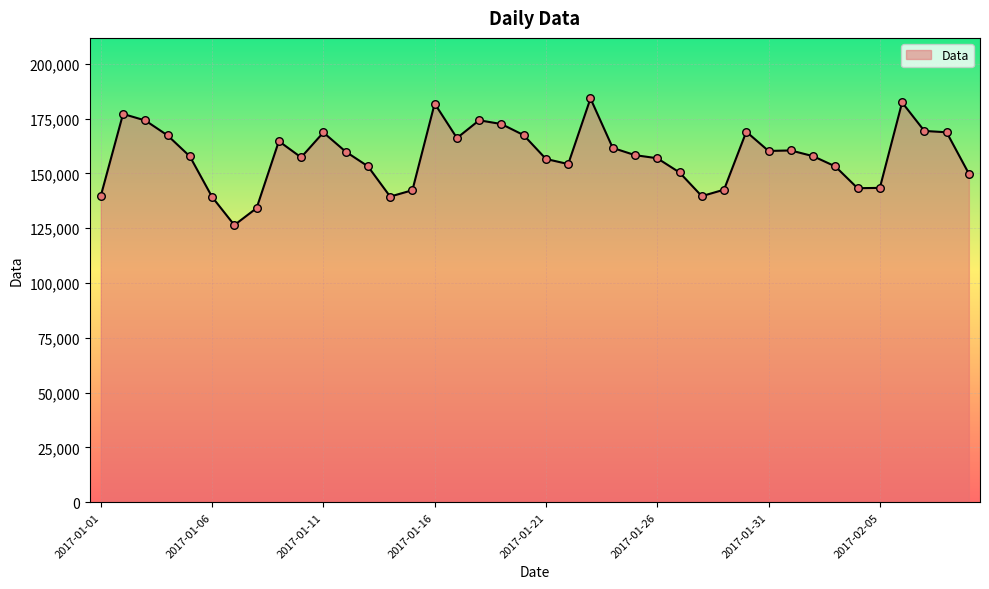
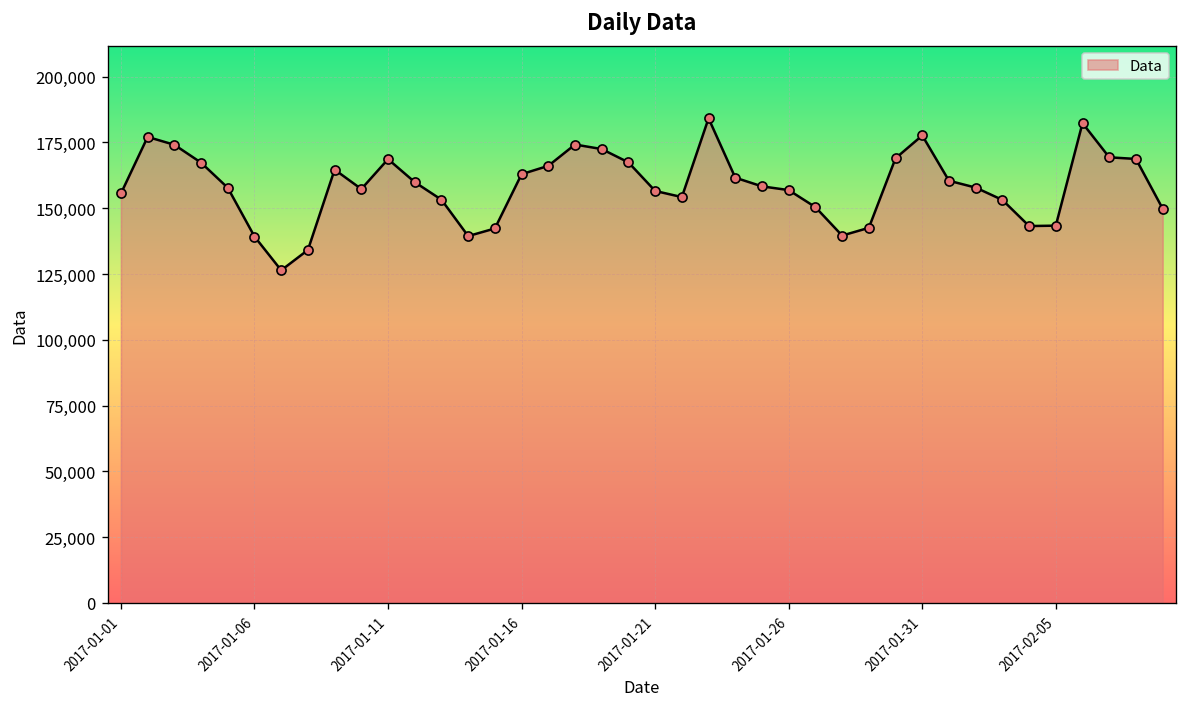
2017-01-01: 140,000 -> 156,000
2017-01-16: 182,000 -> 163,000
2017-01-31: 160,000 -> 178,000
